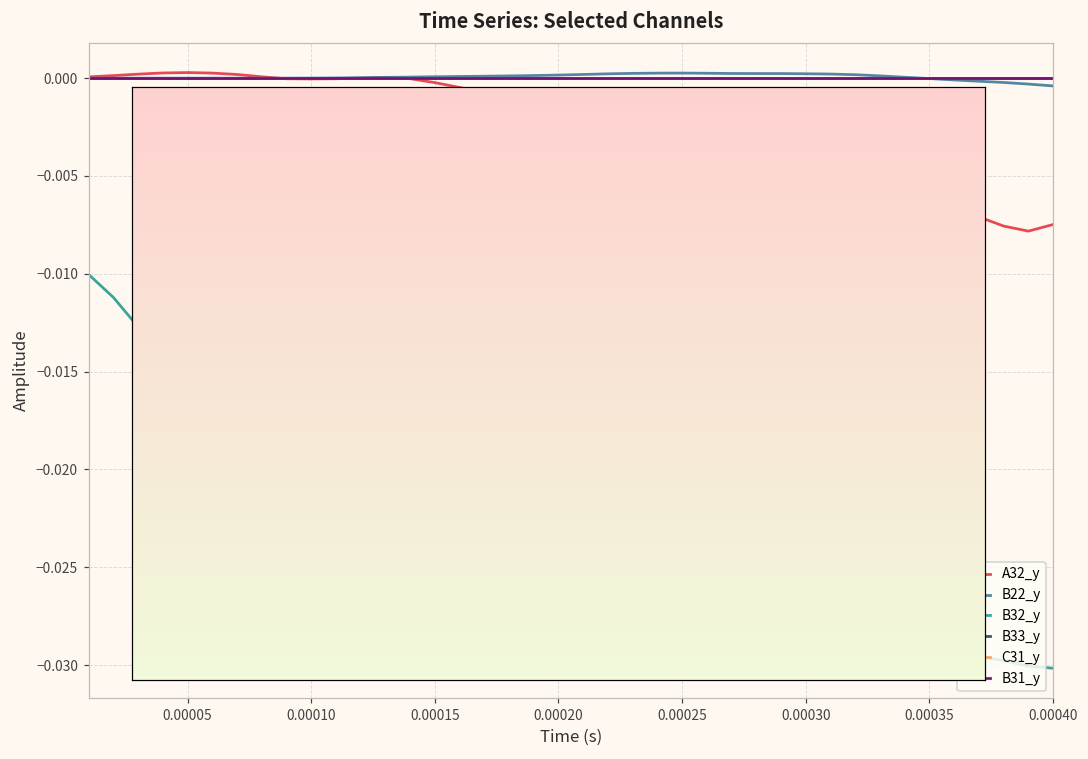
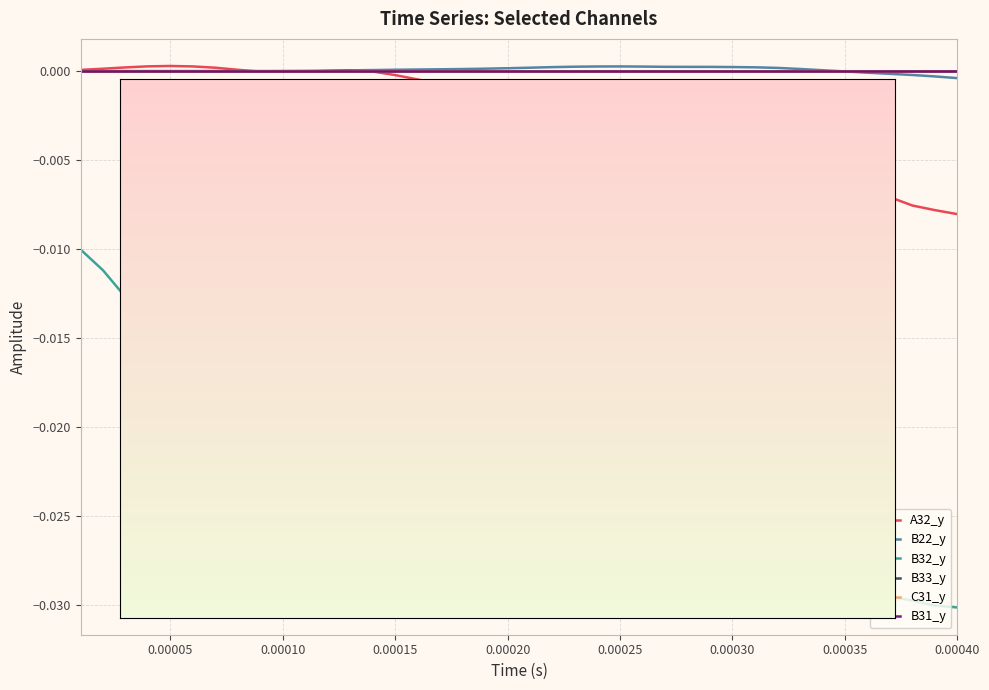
A32_y, 0.00040: -0.0075 -> -0.0080
